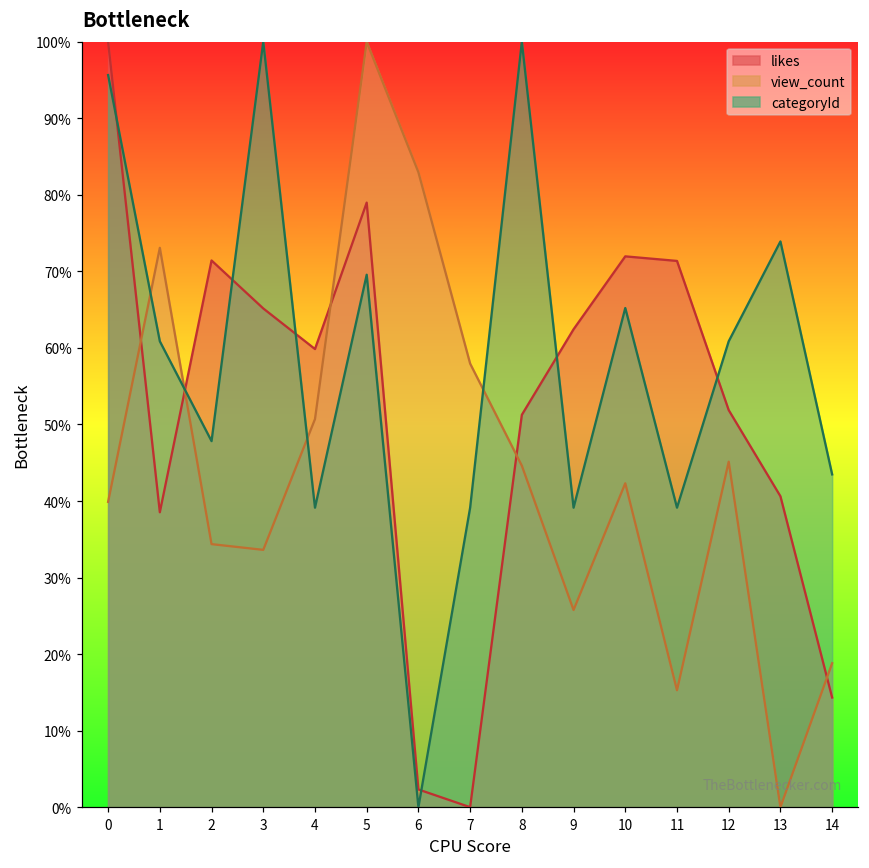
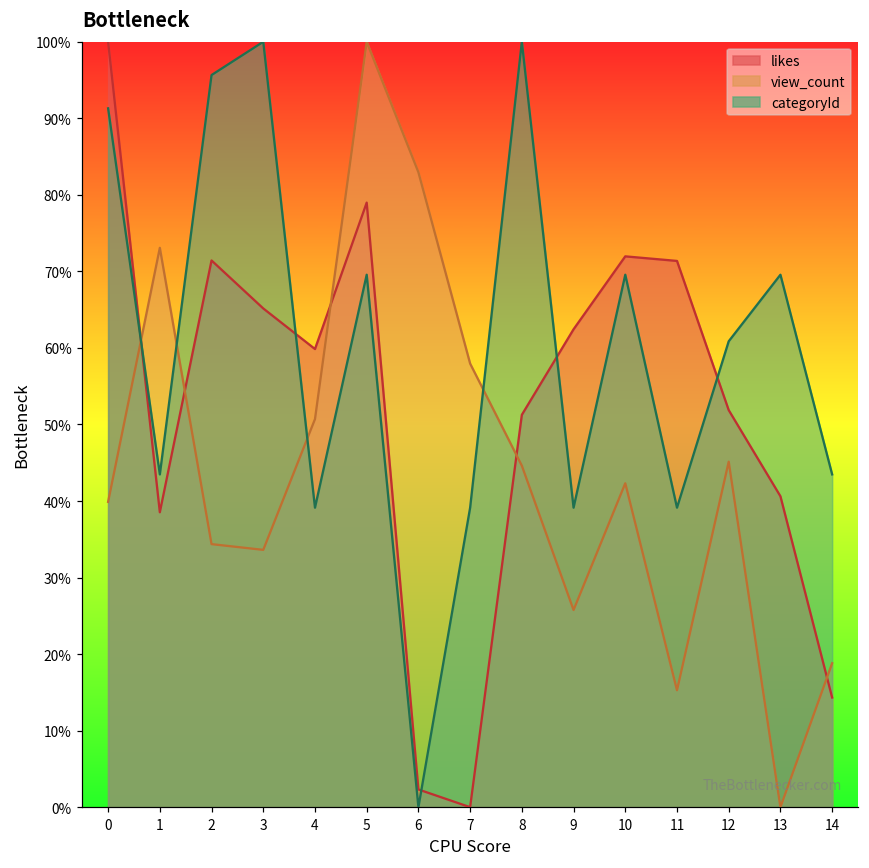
categoryId, 0: 96% -> 91%
categoryId, 1: 61% -> 43%
categoryId, 2: 48% -> 96%
categoryId, 10: 65% -> 70%
categoryId, 13: 74% -> 70%
